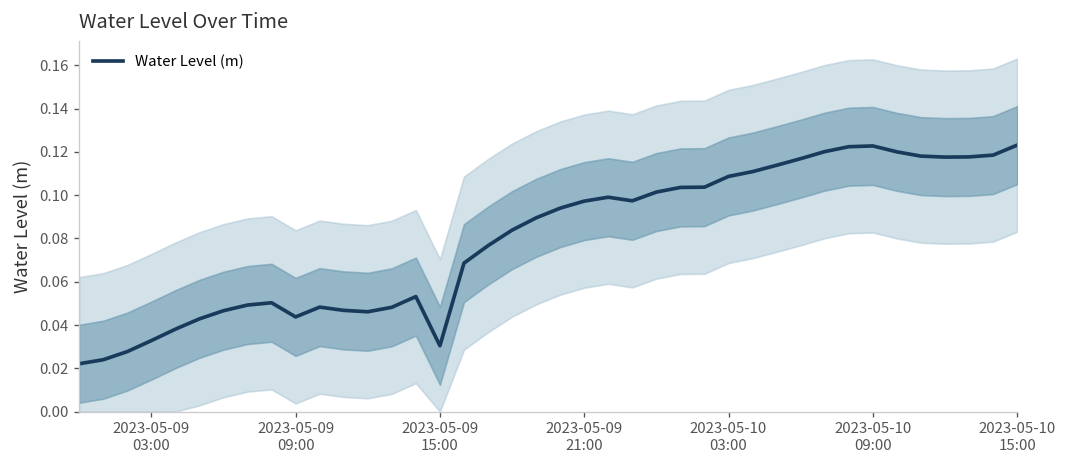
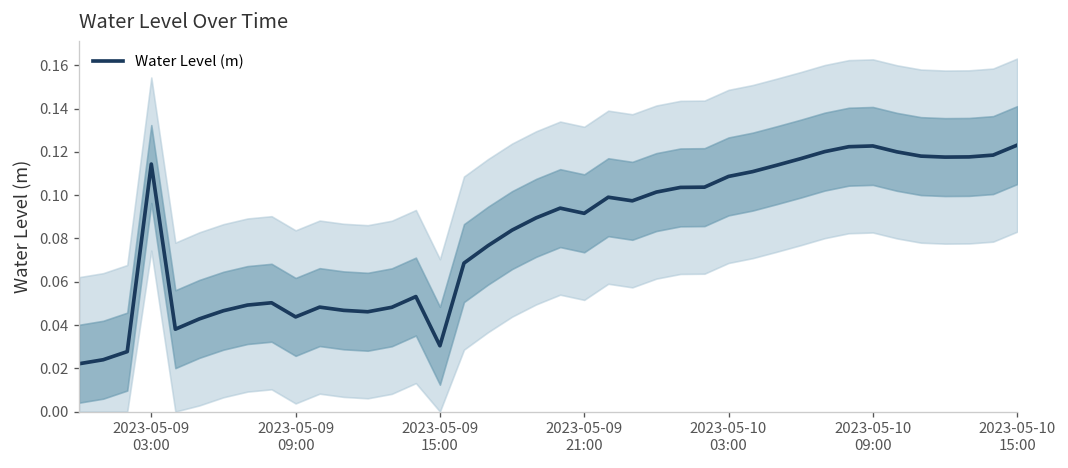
Water Level (m), 2023-05-09 03:00: 0.033 -> 0.114
Water Level (m), 2023-05-09 21:00: 0.097 -> 0.092
